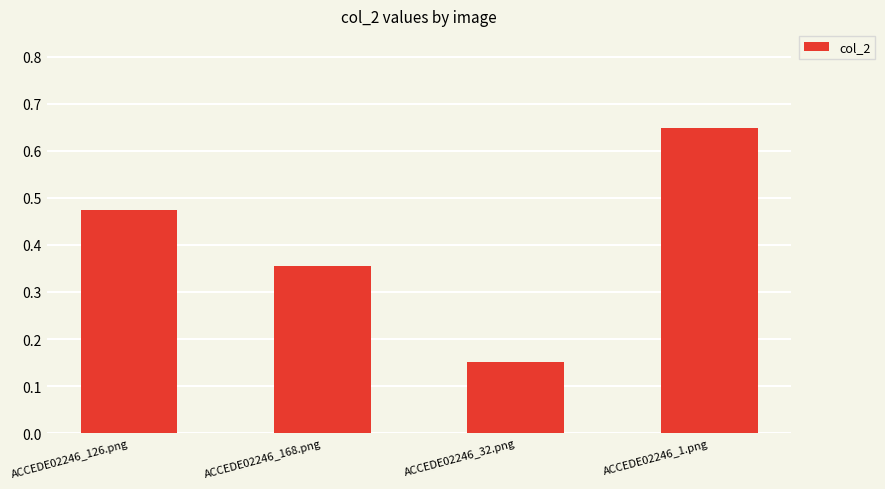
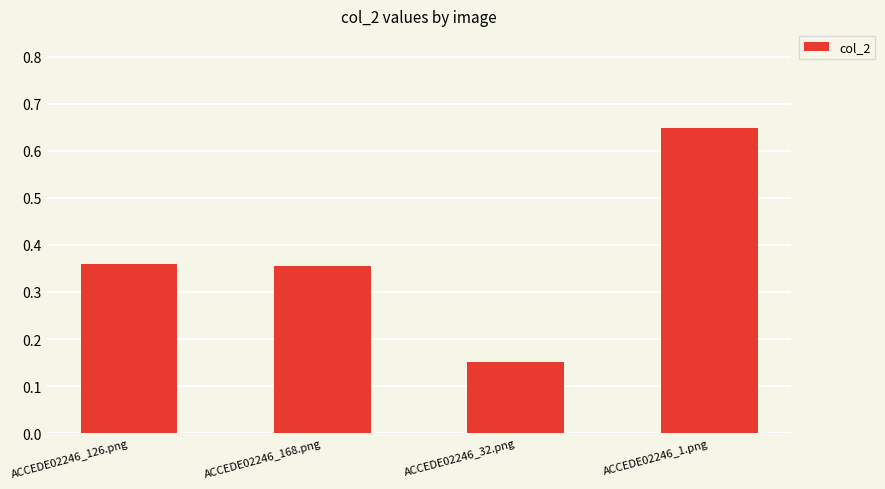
ACCEDE02246_126.png: 0.47 -> 0.36
